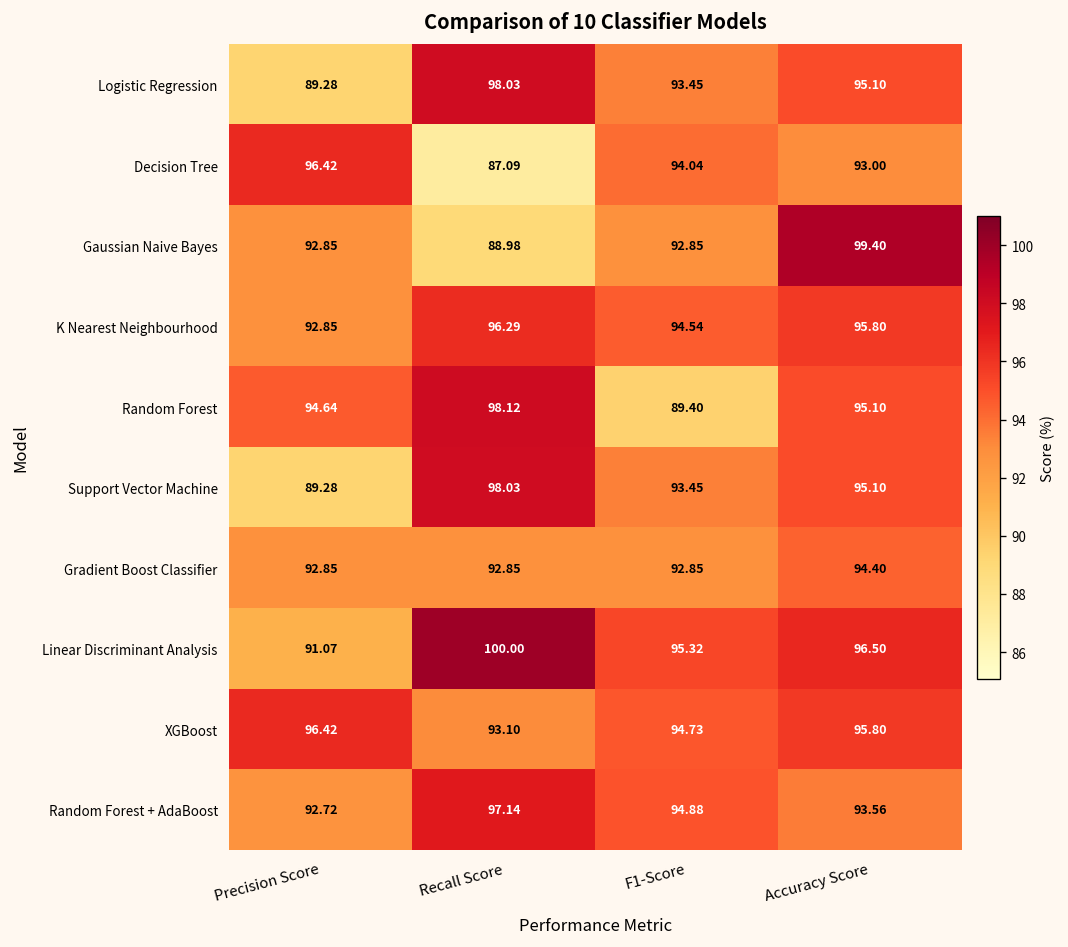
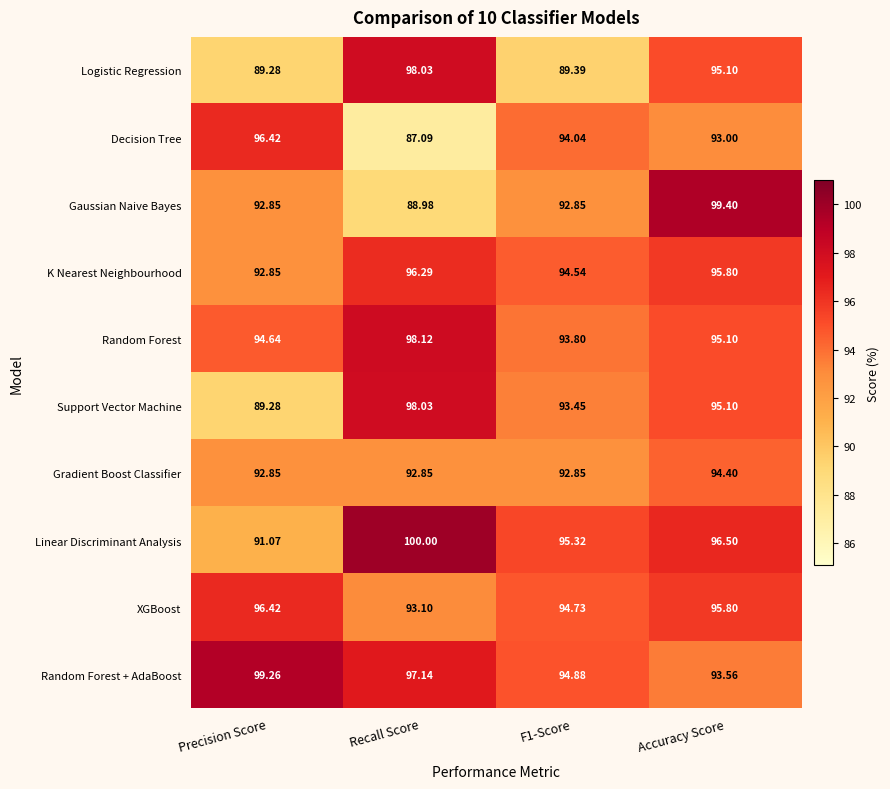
Logistic Regression, F1-Score: 93.45 -> 89.39
Random Forest, F1-Score: 89.40 -> 93.80
Random Forest + AdaBoost, Precision Score: 92.72 -> 99.26
